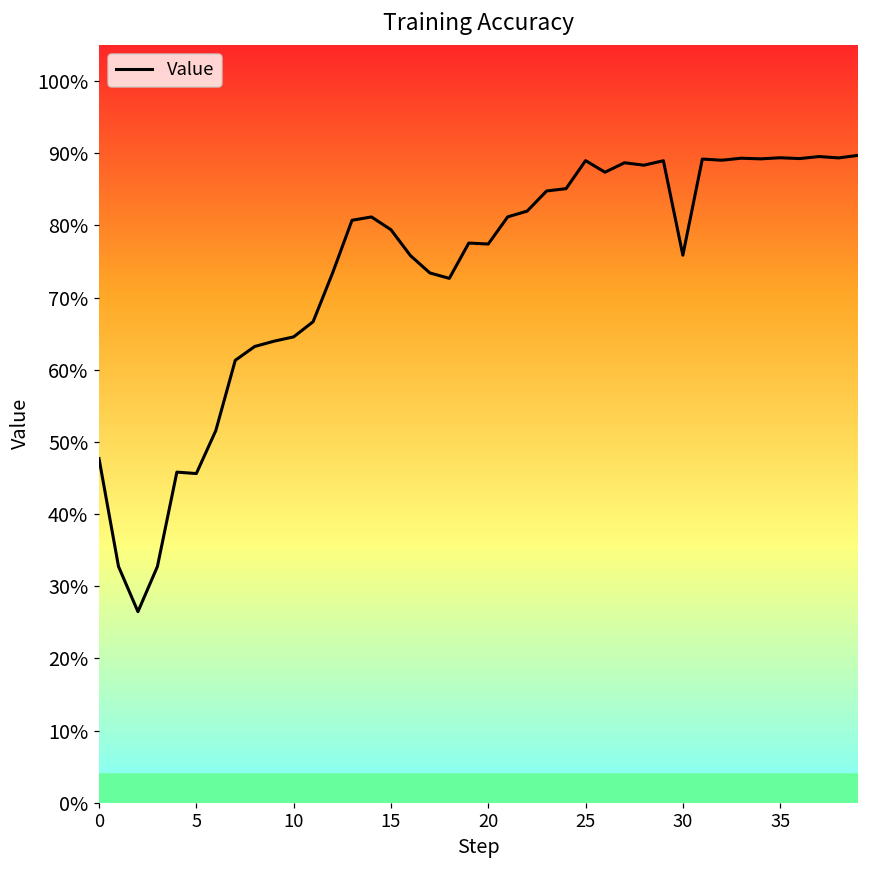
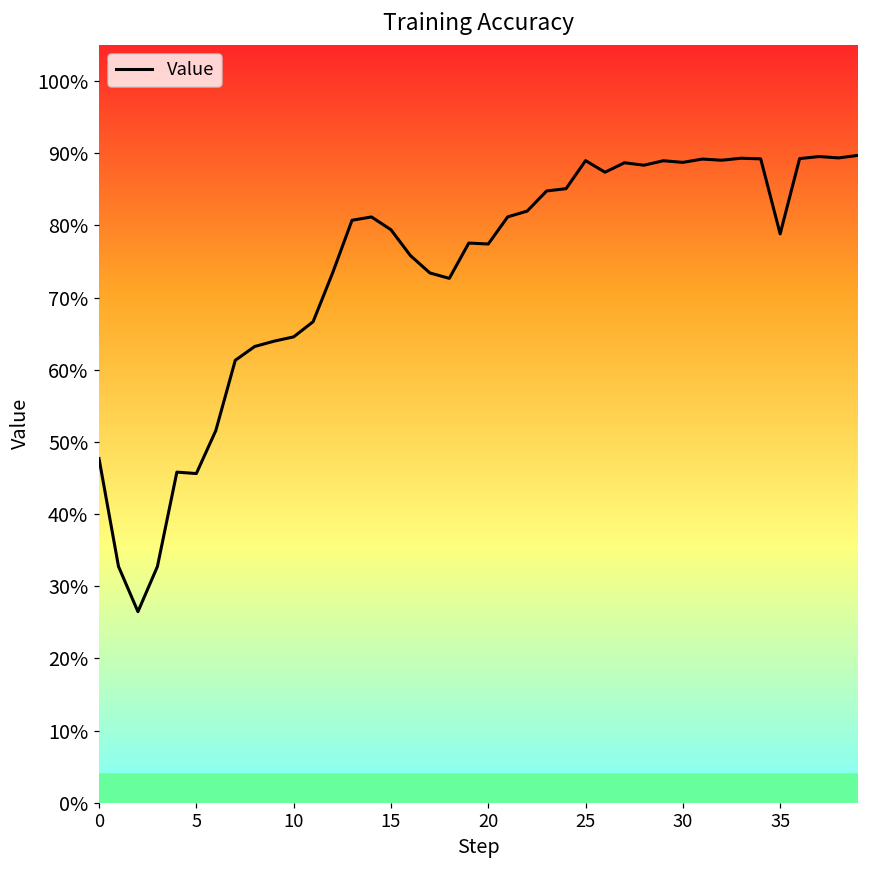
30: 76% -> 89%
35: 89% -> 79%
